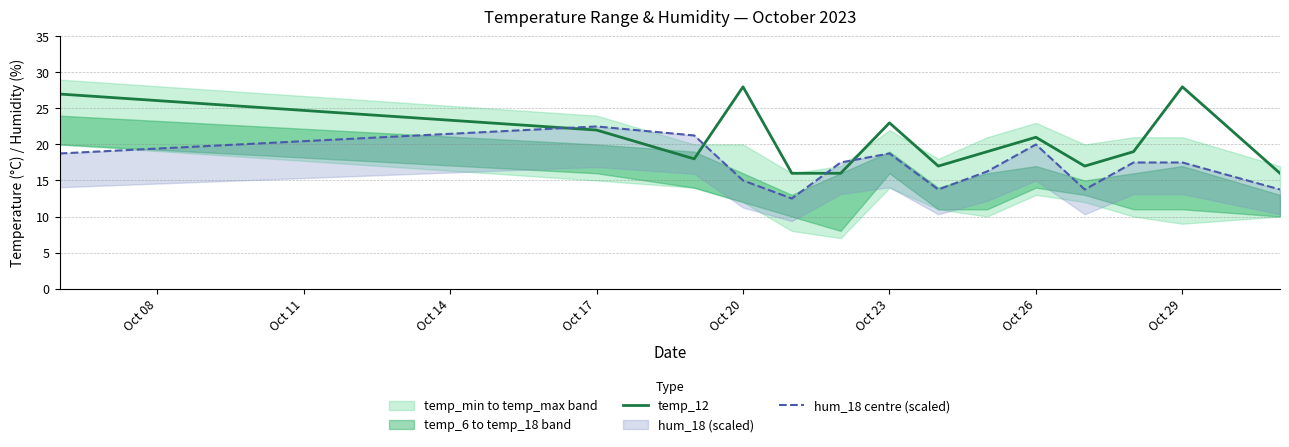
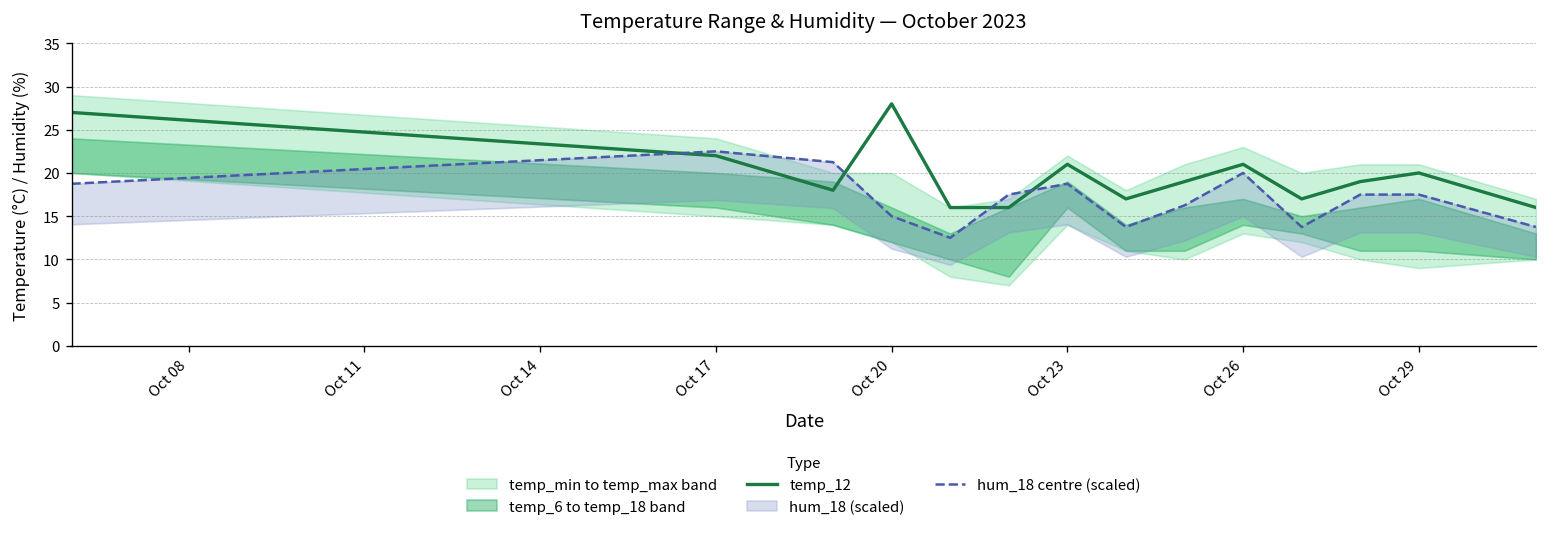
temp_12, Oct 23: 23 -> 21
temp_12, Oct 29: 28 -> 20
